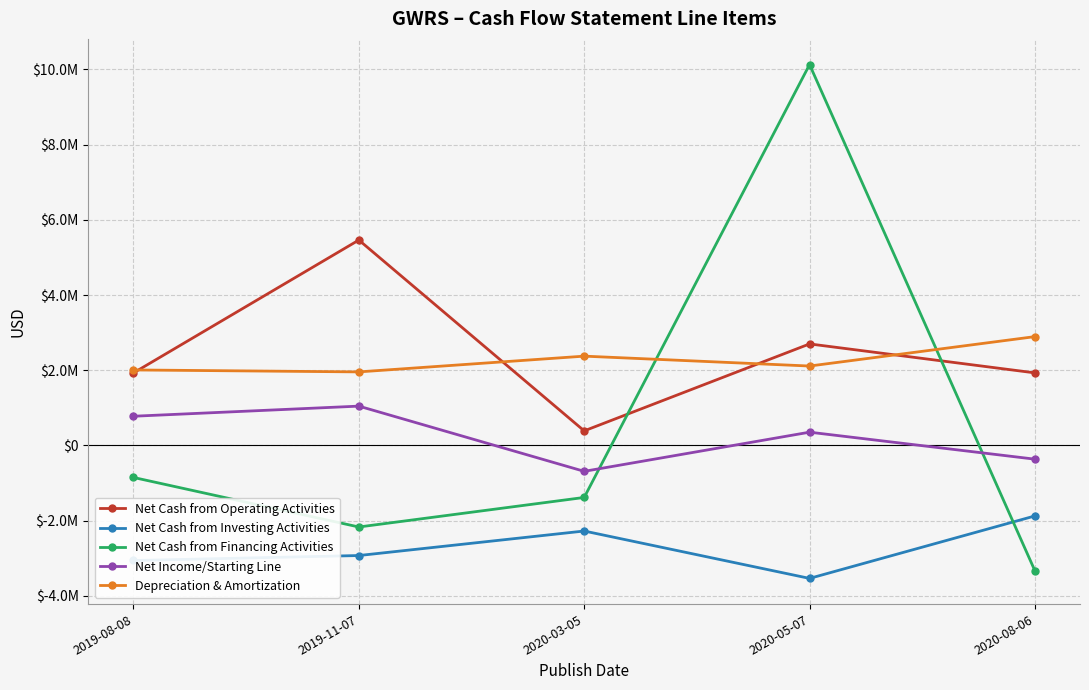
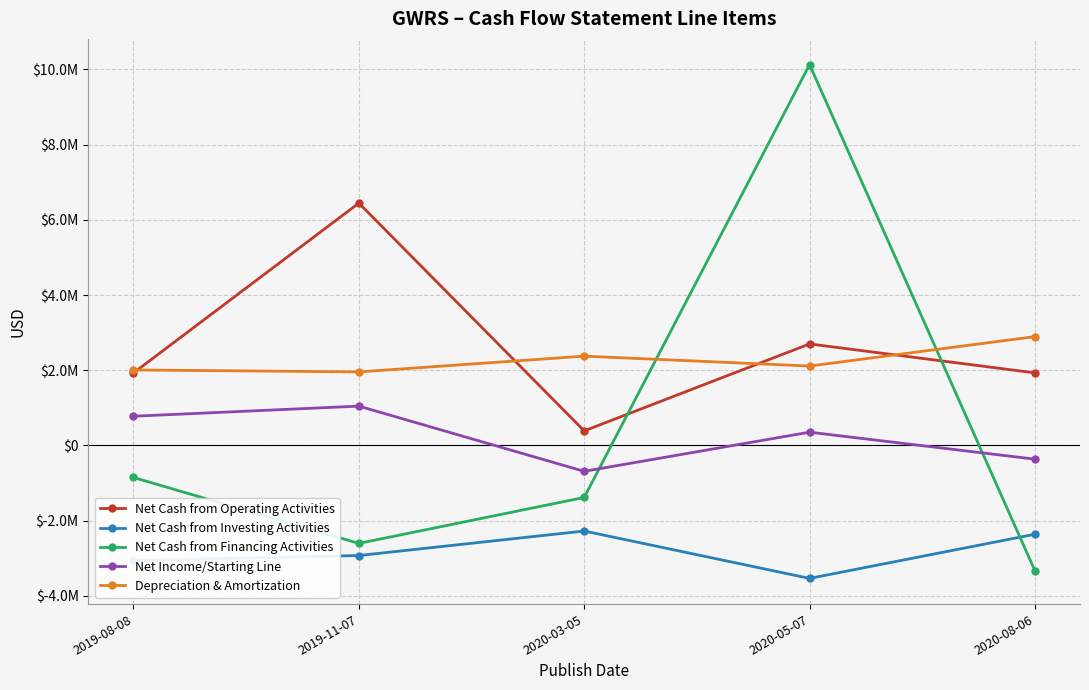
Net Cash from Operating Activities, 2019-11-07: $5500000 -> $6400000
Net Cash from Financing Activities, 2019-11-07: $-2200000 -> $-2600000
Net Cash from Investing Activities, 2020-08-06: $-1900000 -> $-2400000
